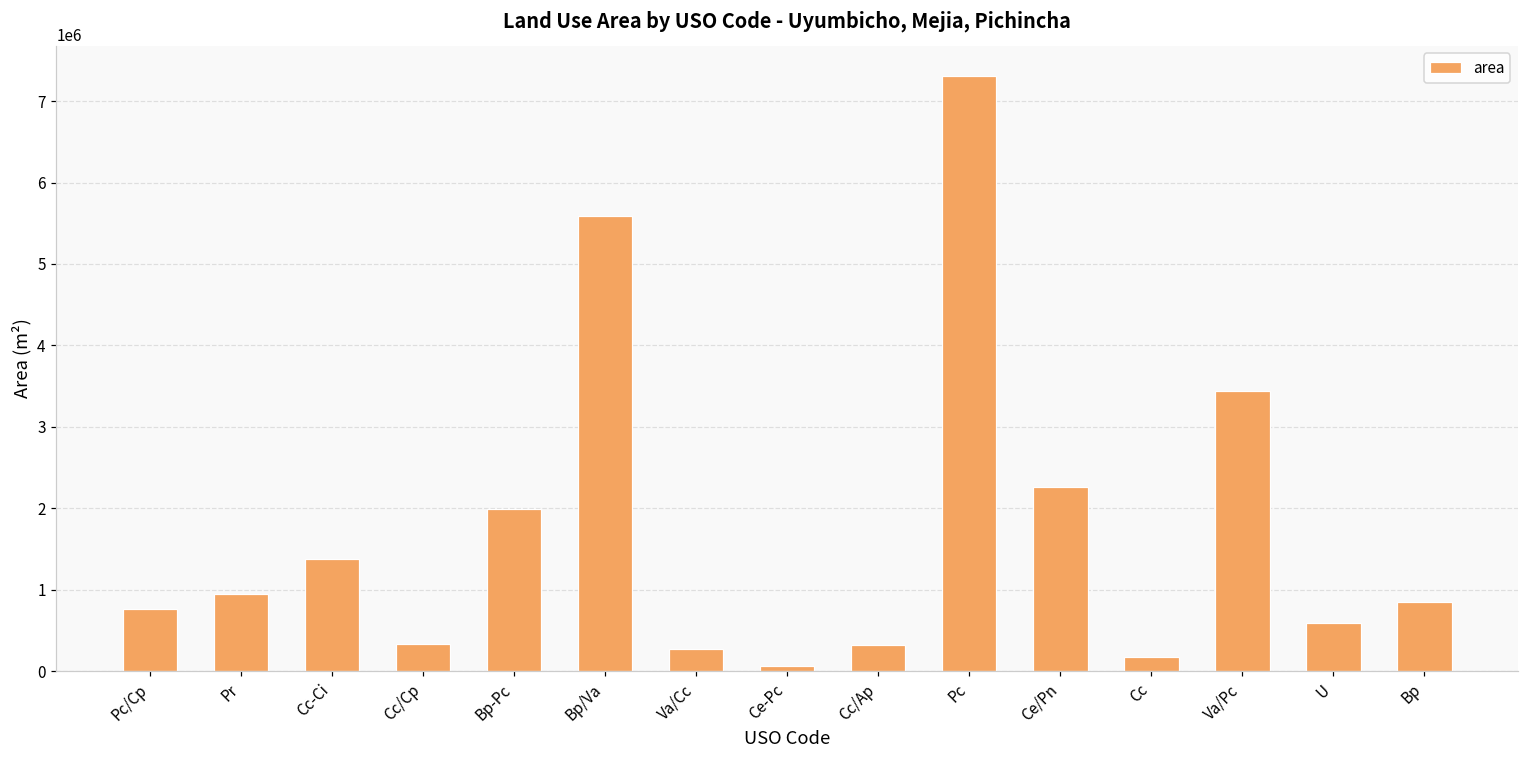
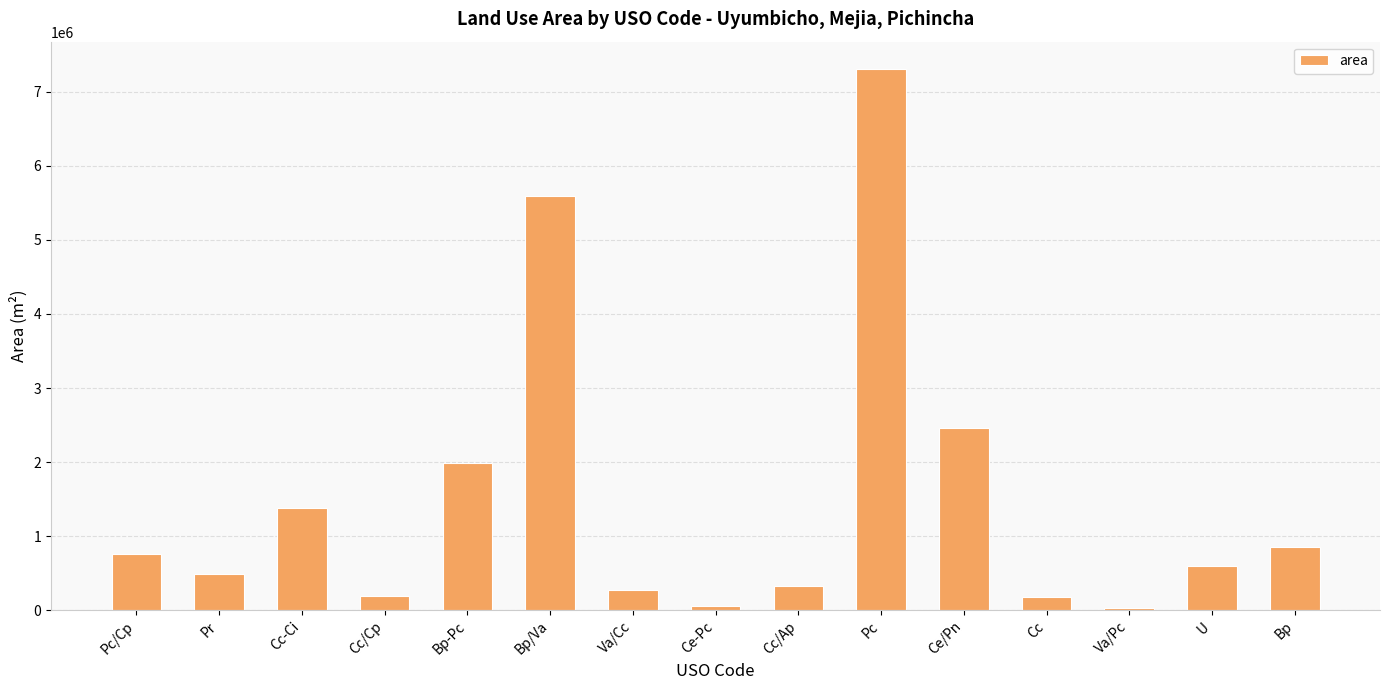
Pr: 900000 -> 500000
Cc/Cp: 300000 -> 200000
Ce/Pn: 2300000 -> 2500000
Va/Pc: 3400000 -> 0
